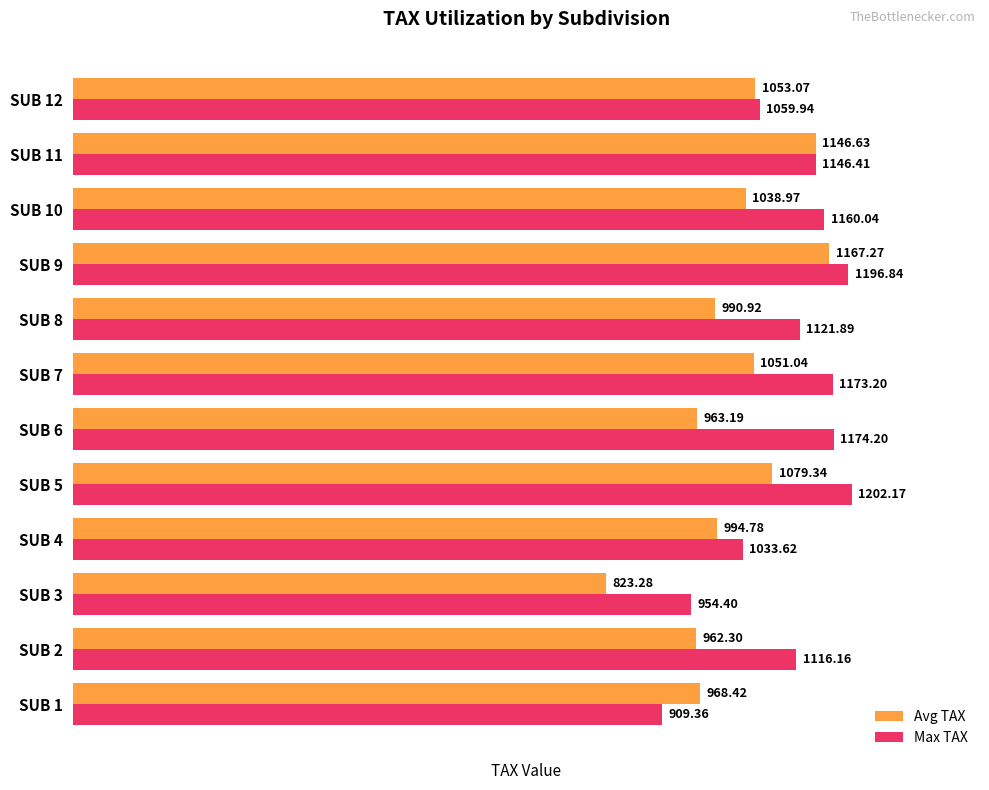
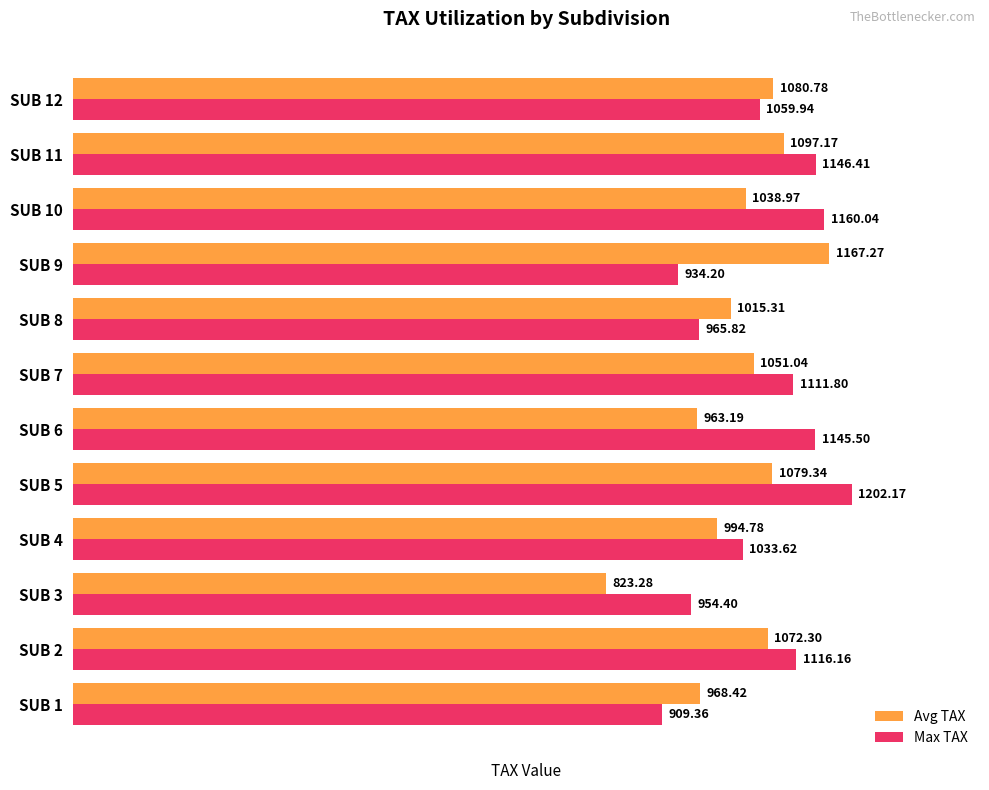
Avg TAX, SUB 12: 1053.07 -> 1080.78
Avg TAX, SUB 11: 1146.63 -> 1097.17
Max TAX, SUB 9: 1196.84 -> 934.20
Avg TAX, SUB 8: 990.92 -> 1015.31
Max TAX, SUB 8: 1121.89 -> 965.82
Max TAX, SUB 7: 1173.20 -> 1111.80
Max TAX, SUB 6: 1174.20 -> 1145.50
Avg TAX, SUB 2: 962.30 -> 1072.30
